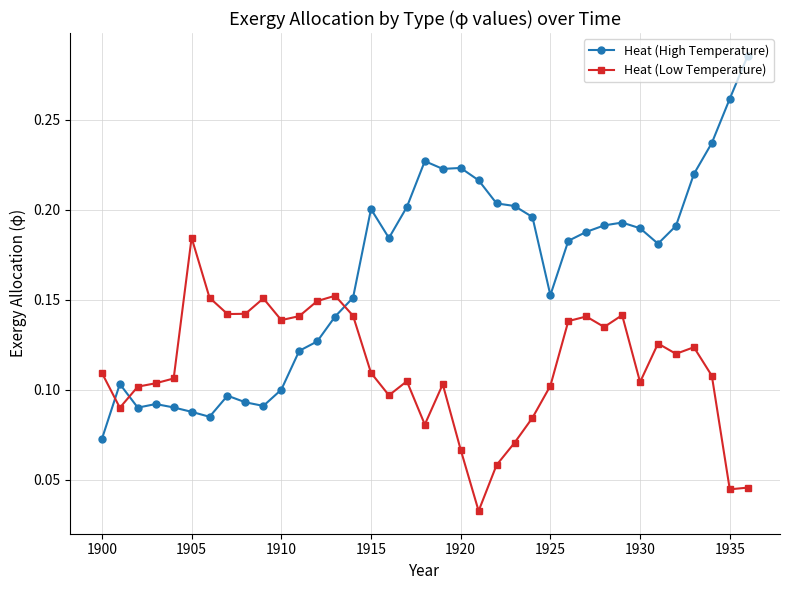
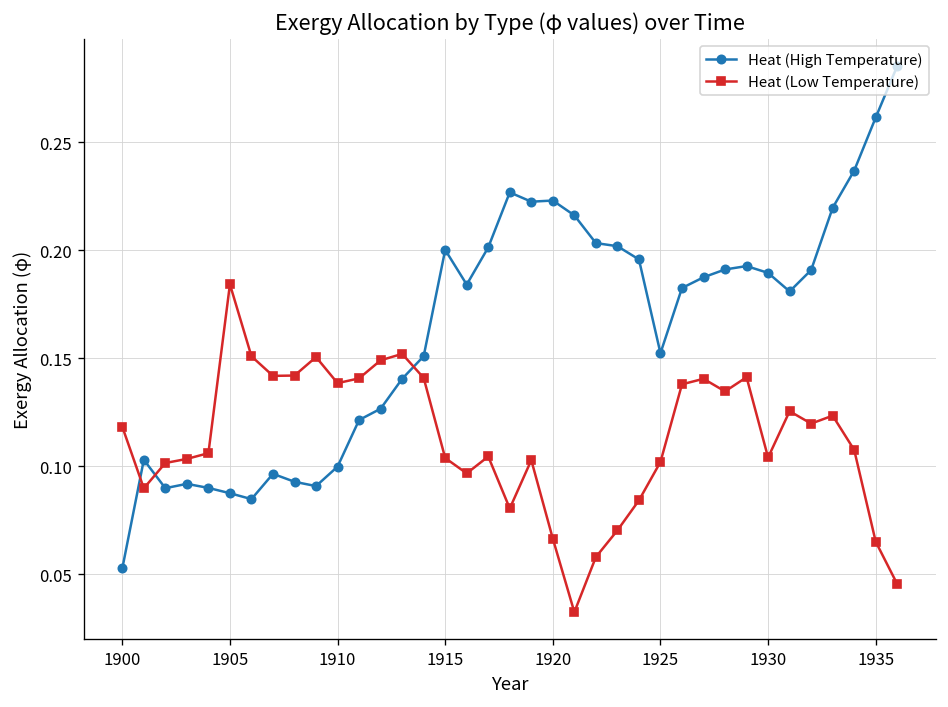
Heat (High Temperature), 1900: 0.073 -> 0.053
Heat (Low Temperature), 1900: 0.109 -> 0.118
Heat (Low Temperature), 1915: 0.109 -> 0.104
Heat (Low Temperature), 1935: 0.045 -> 0.065
